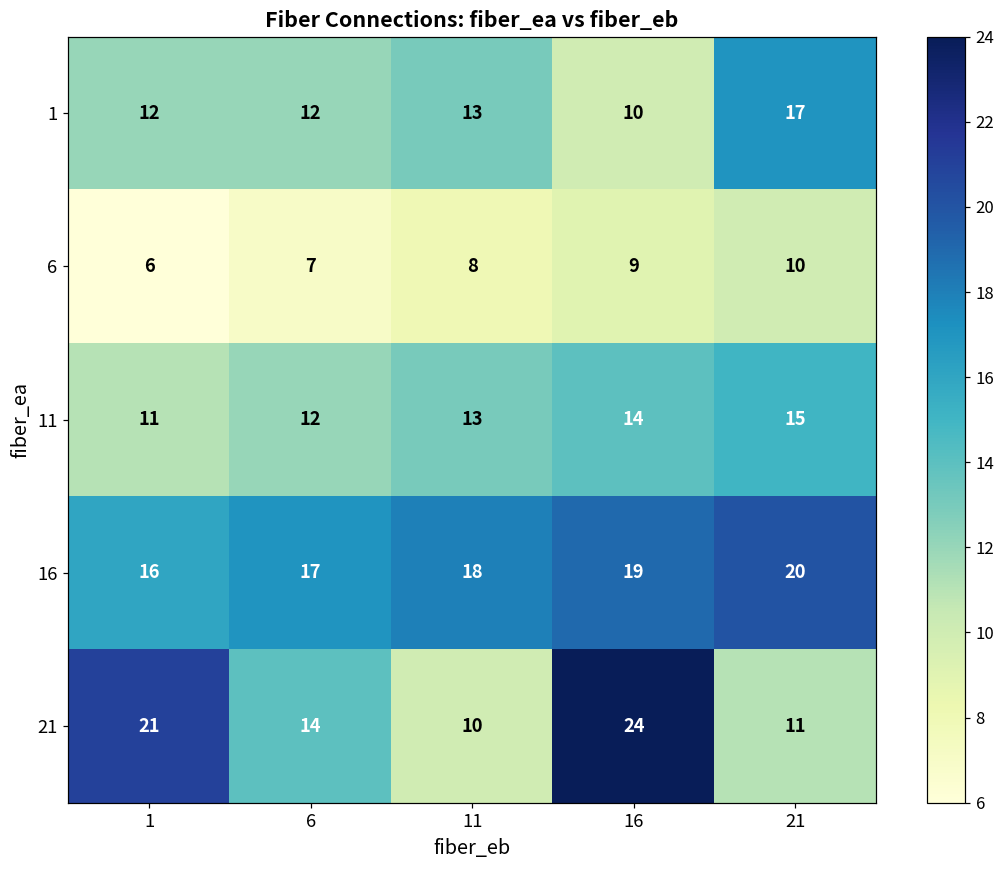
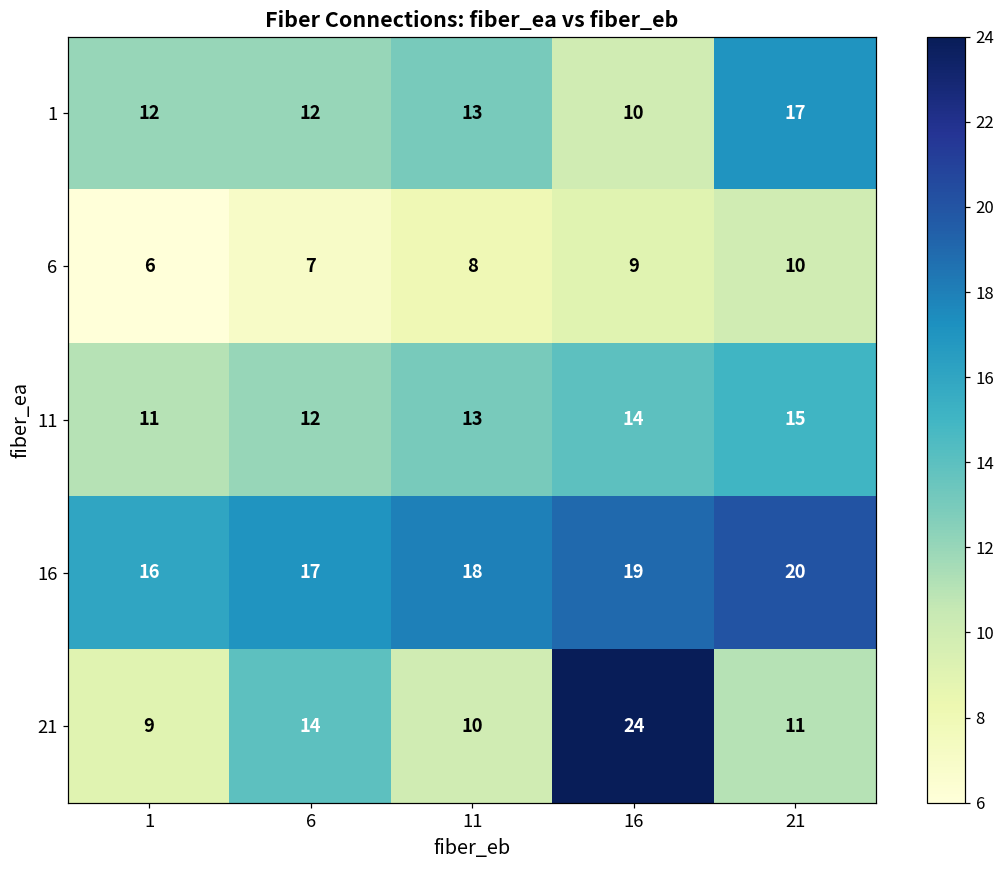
21, 1: 21 -> 9
